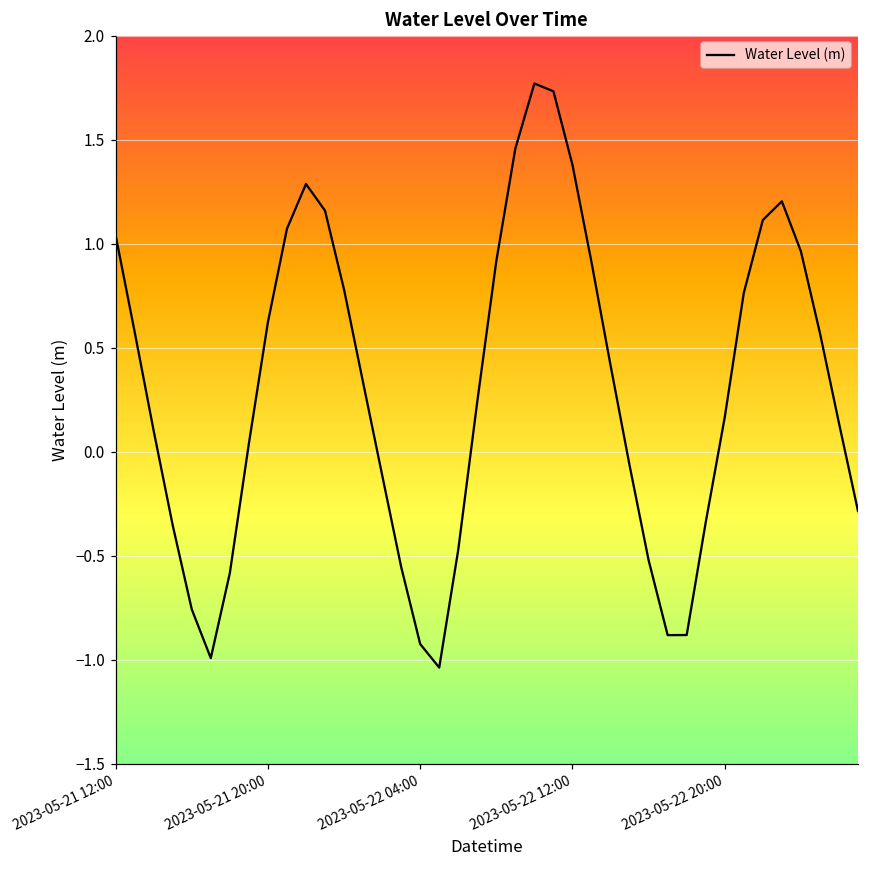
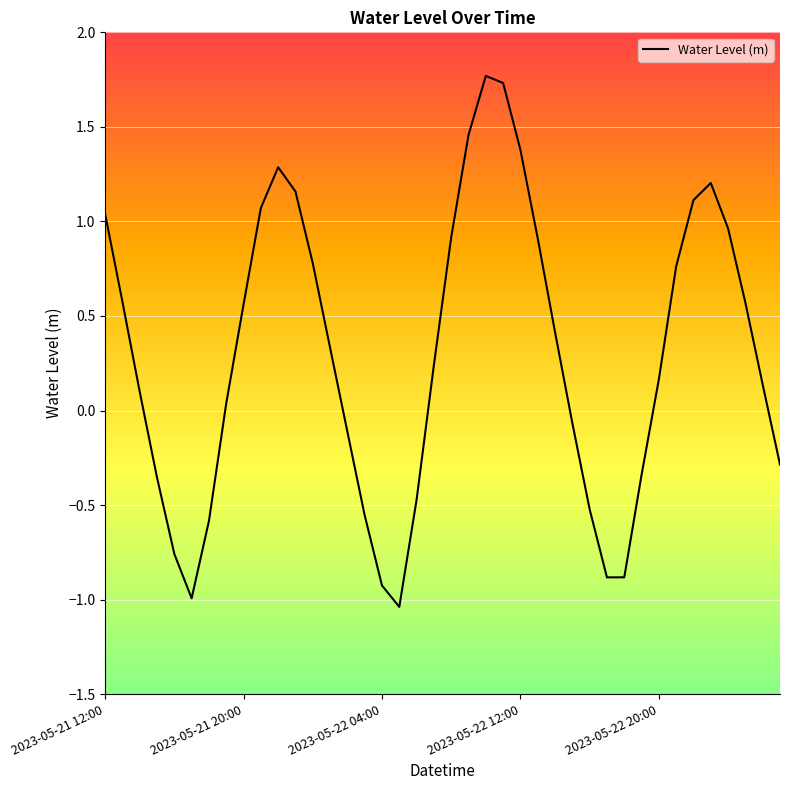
2023-05-21 20:00: 0.62 -> 0.56
